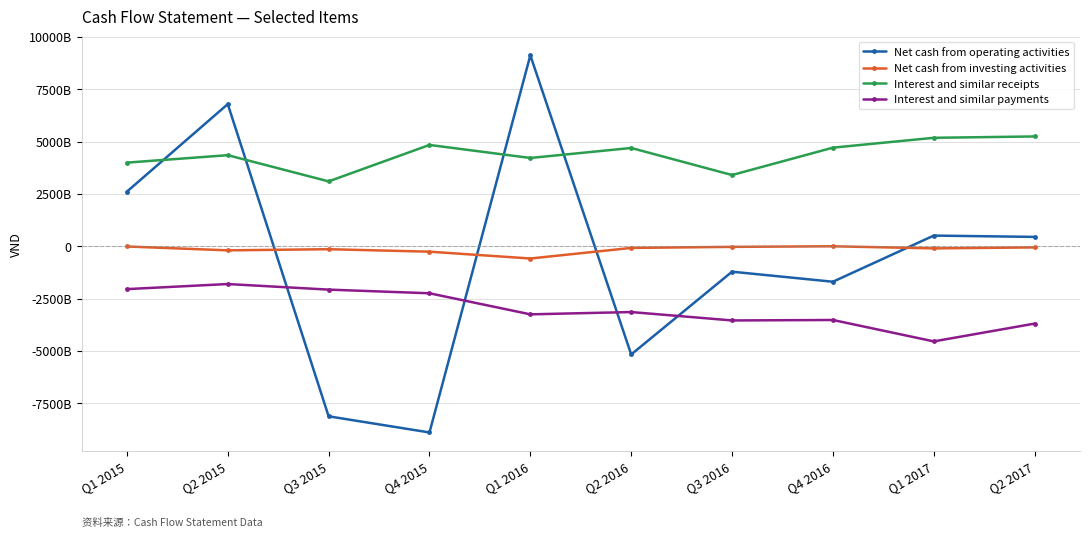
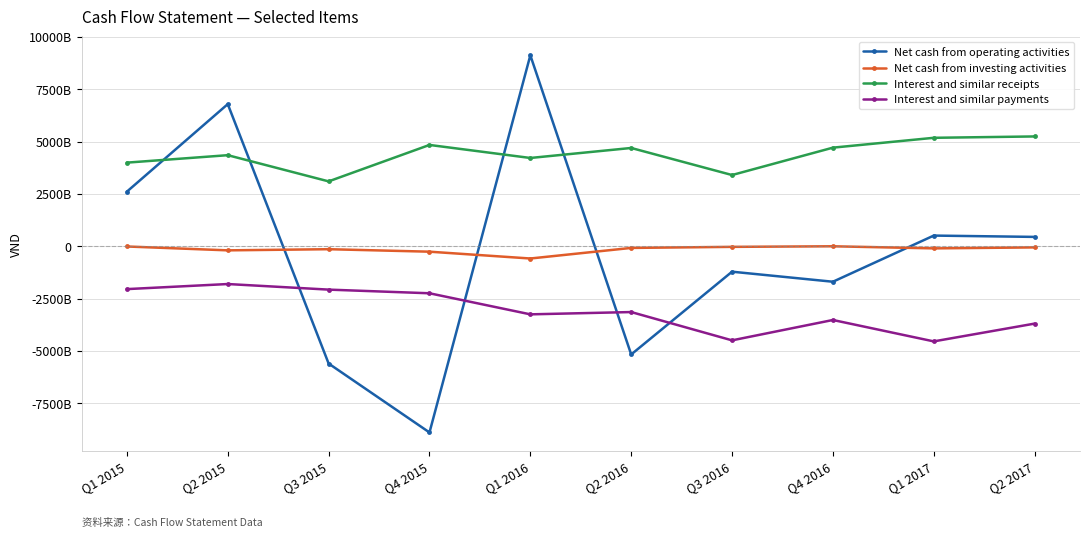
Net cash from operating activities, Q3 2015: -8100000000000 -> -5600000000000
Interest and similar payments, Q3 2016: -3500000000000 -> -4500000000000
